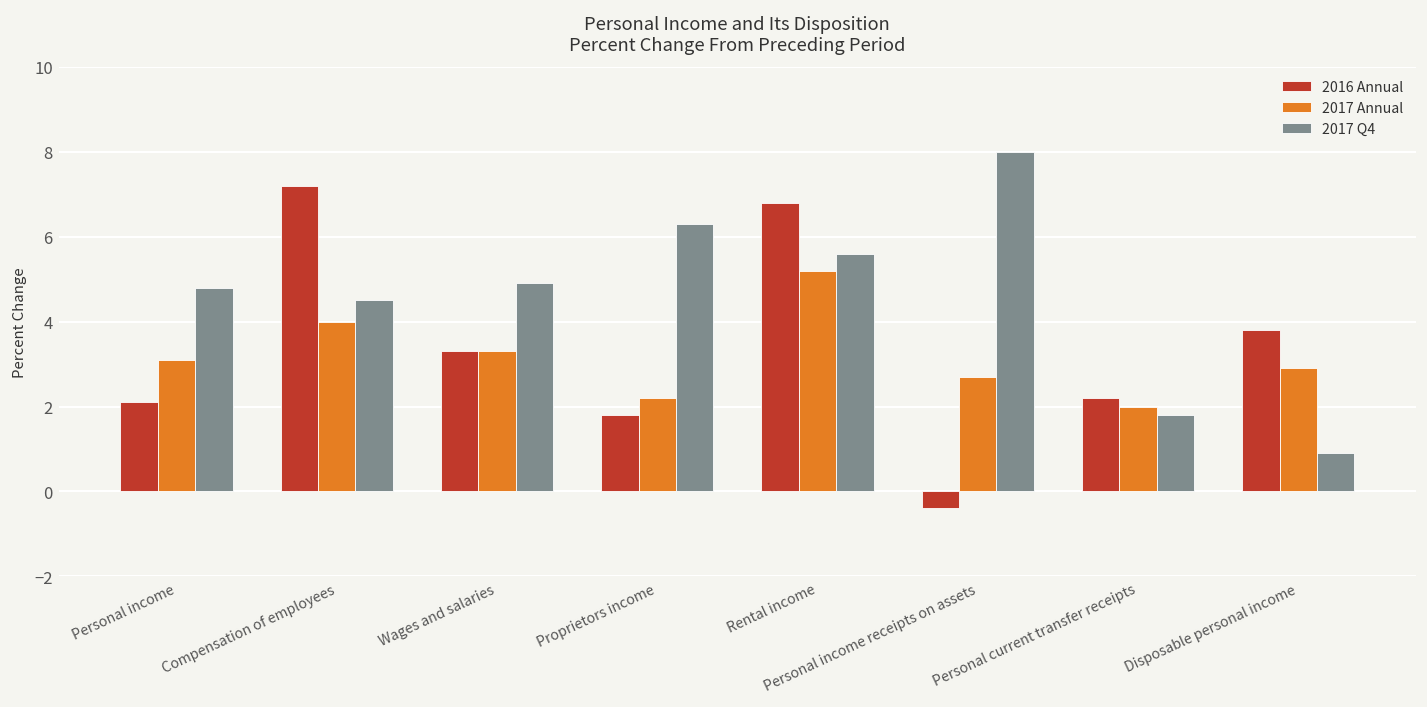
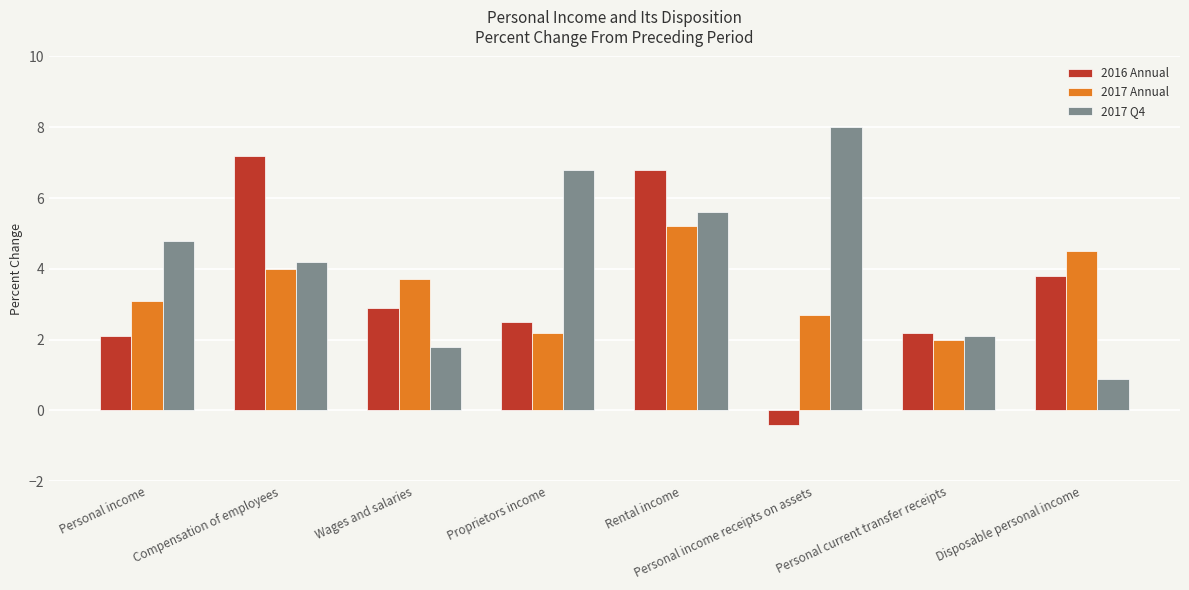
2017 Q4, Compensation of employees: 4.5 -> 4.2
2016 Annual, Wages and salaries: 3.3 -> 2.9
2017 Annual, Wages and salaries: 3.3 -> 3.7
2017 Q4, Wages and salaries: 4.9 -> 1.8
2016 Annual, Proprietors income: 1.8 -> 2.5
2017 Q4, Proprietors income: 6.3 -> 6.8
2017 Q4, Personal current transfer receipts: 1.8 -> 2.1
2017 Annual, Disposable personal income: 2.9 -> 4.5
